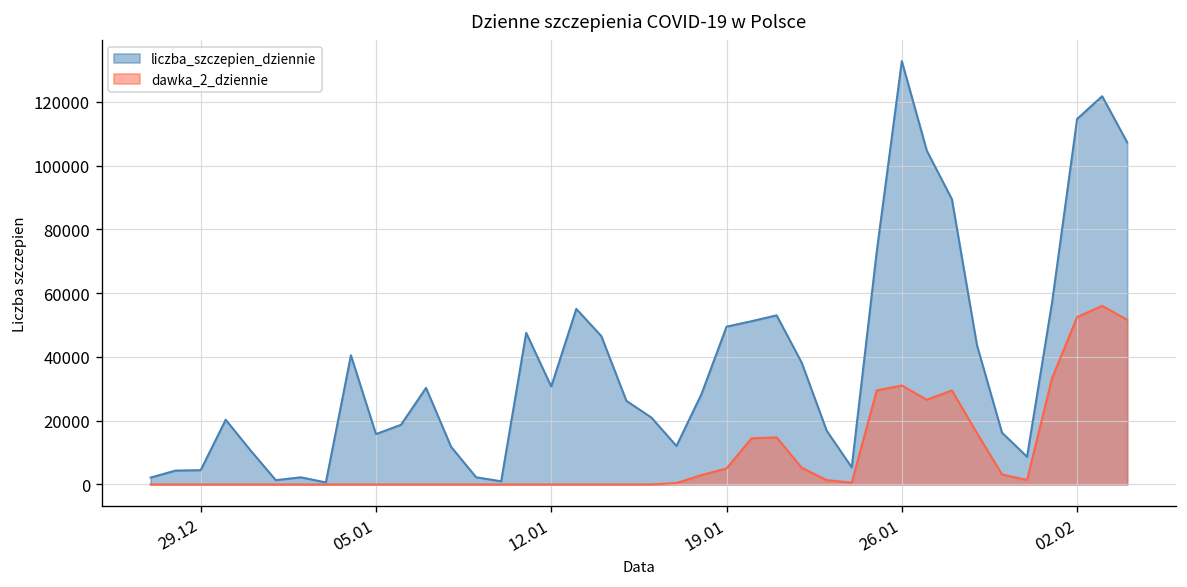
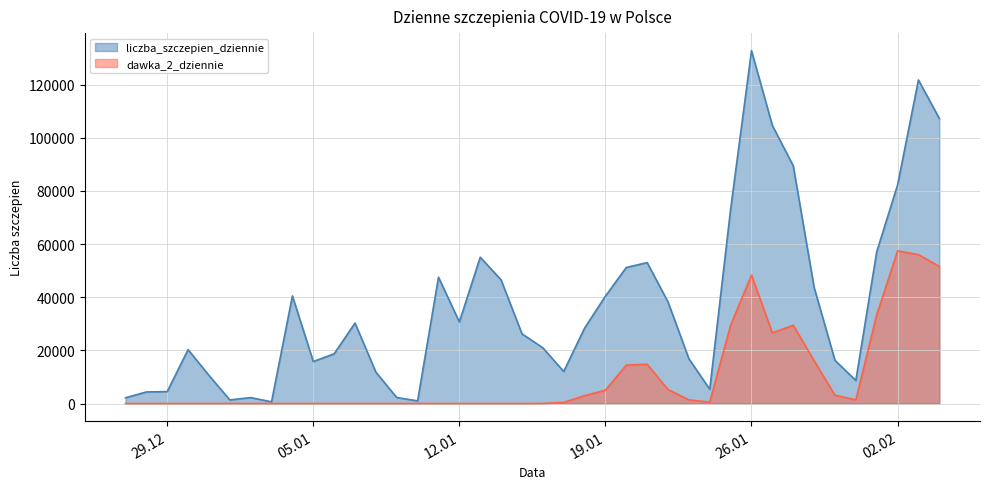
liczba_szczepien_dziennie, 19.01: 49000 -> 40000
dawka_2_dziennie, 26.01: 31000 -> 48000
liczba_szczepien_dziennie, 02.02: 115000 -> 82000
dawka_2_dziennie, 02.02: 52000 -> 57000
